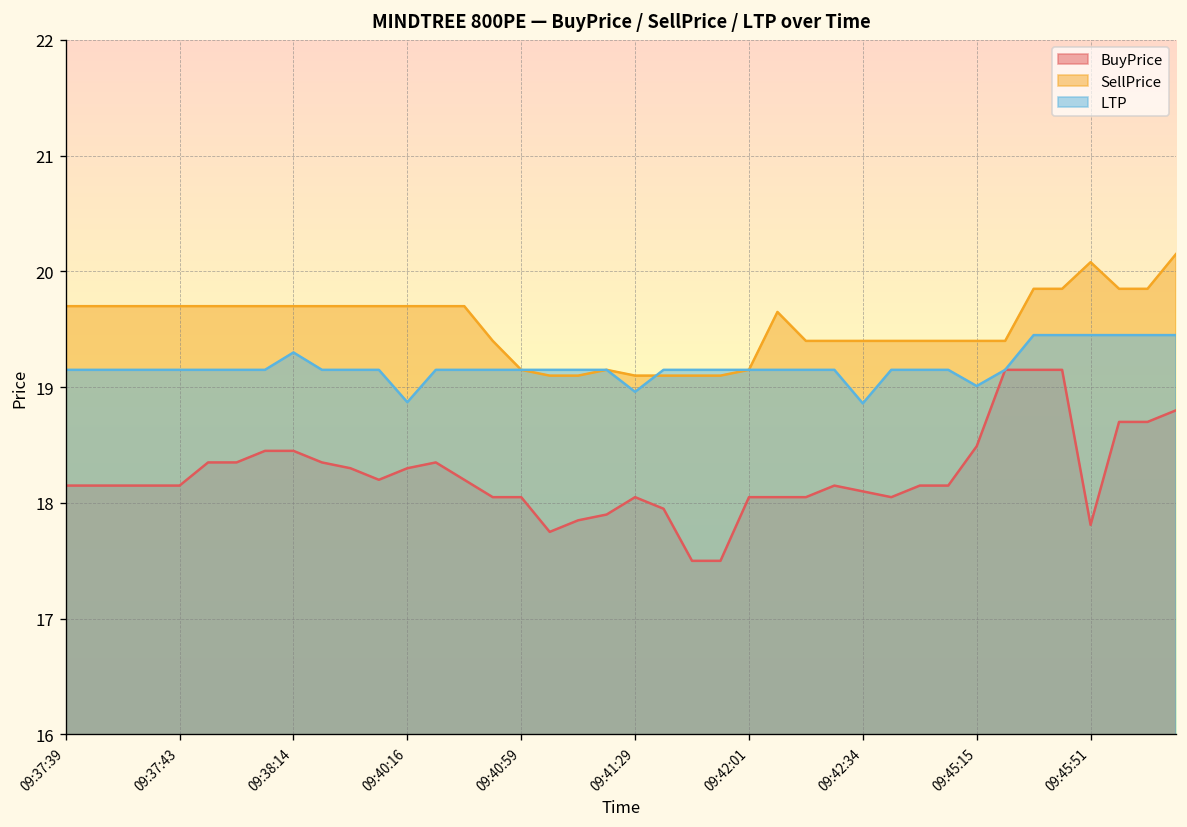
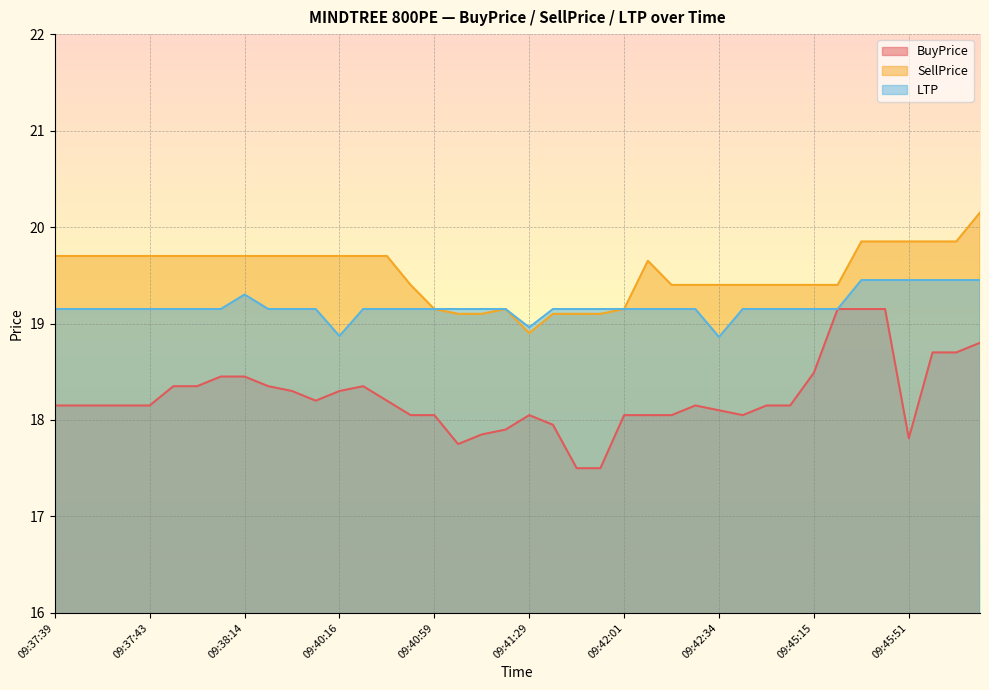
SellPrice, 09:41:29: 19.1 -> 18.9
LTP, 09:45:15: 19.0 -> 19.2
SellPrice, 09:45:51: 20.1 -> 19.9
